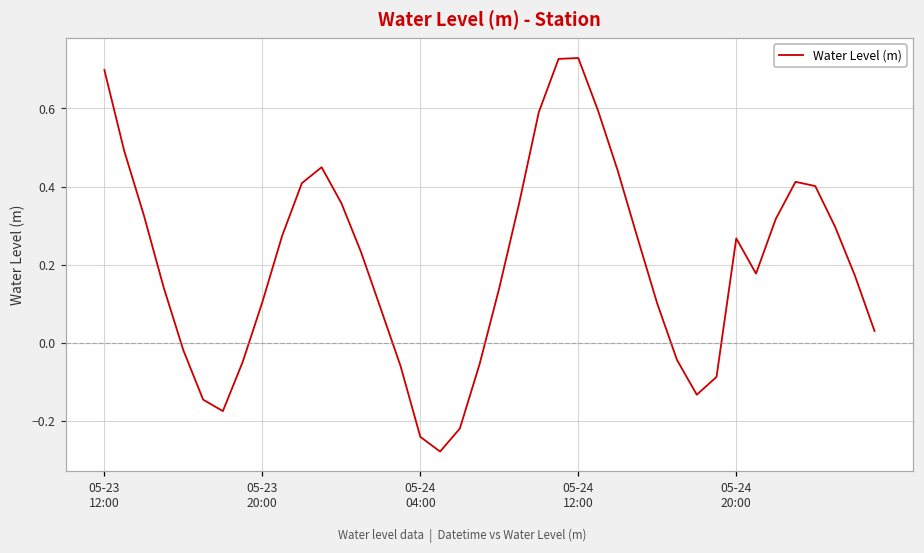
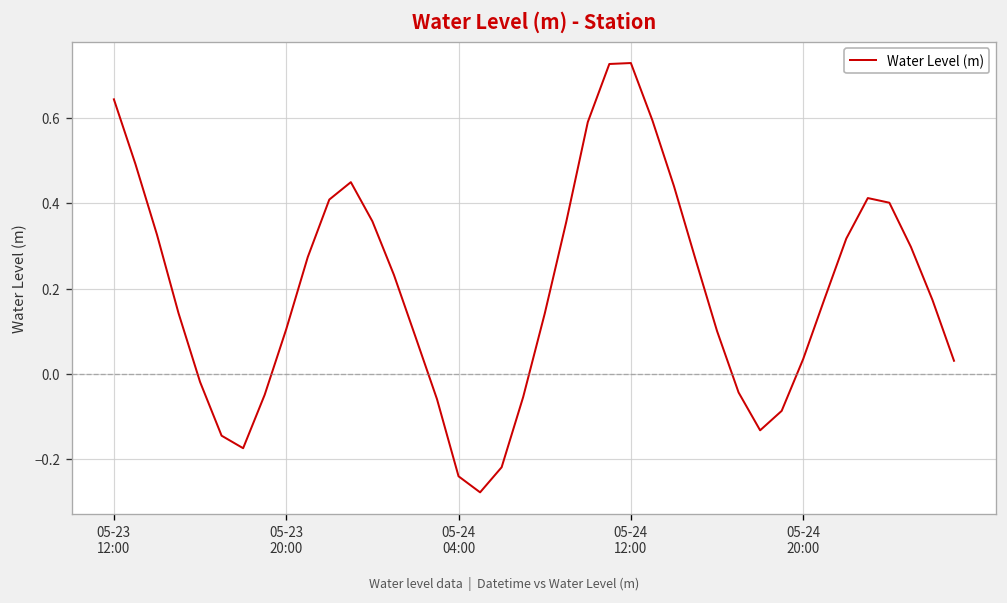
05-23 12:00: 0.70 -> 0.64
05-24 20:00: 0.27 -> 0.03
